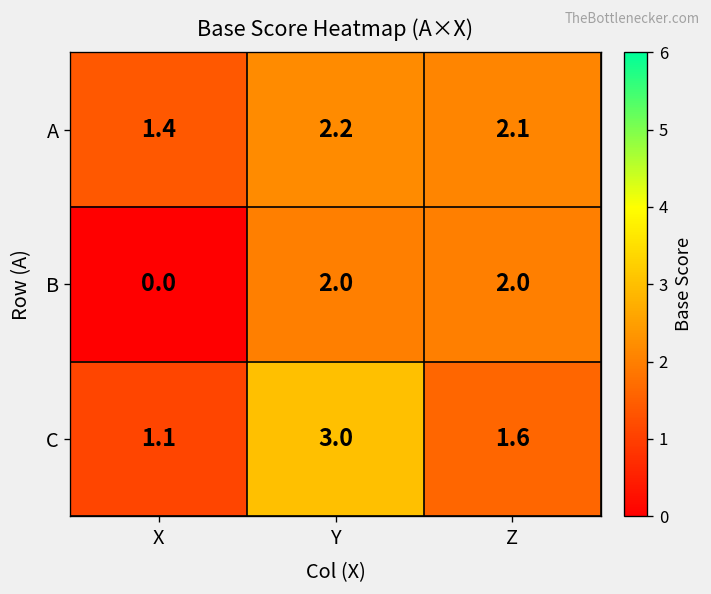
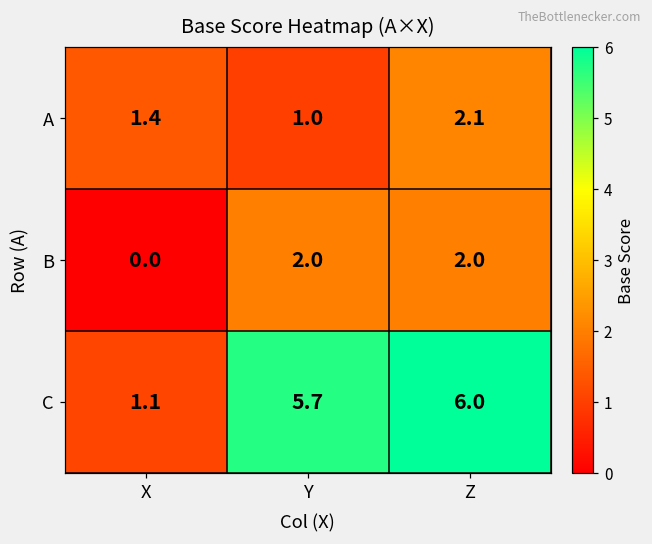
A, Y: 2.2 -> 1.0
C, Y: 3.0 -> 5.7
C, Z: 1.6 -> 6.0
